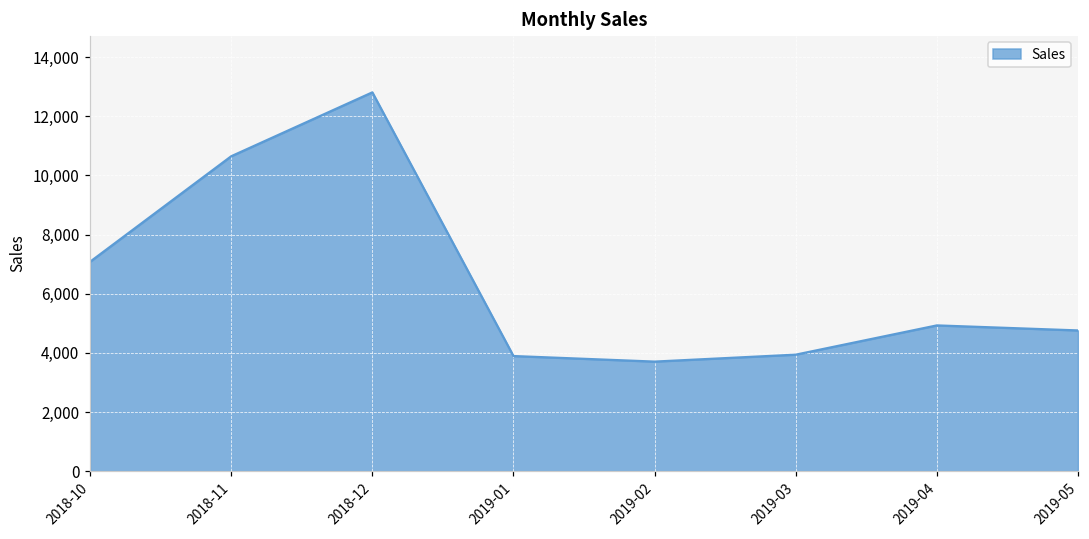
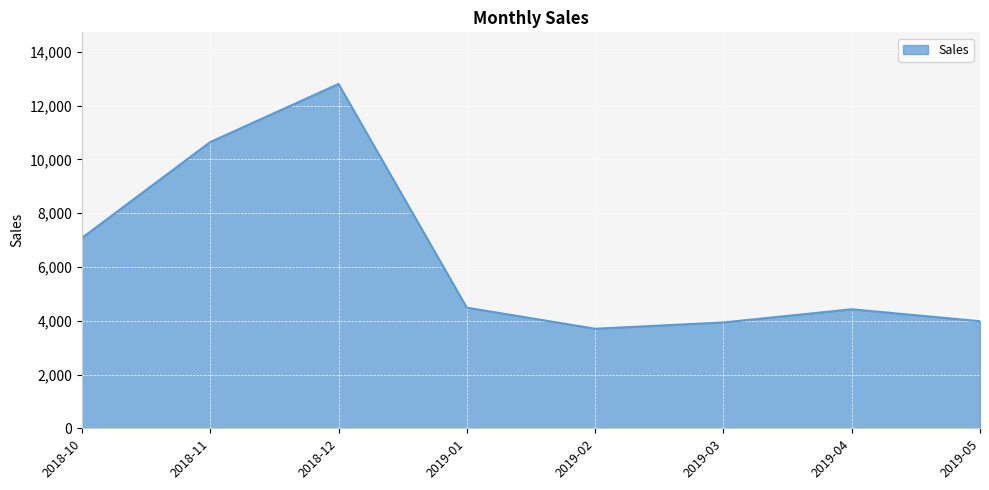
2019-01: 3,900 -> 4,500
2019-04: 4,900 -> 4,400
2019-05: 4,800 -> 4,000
